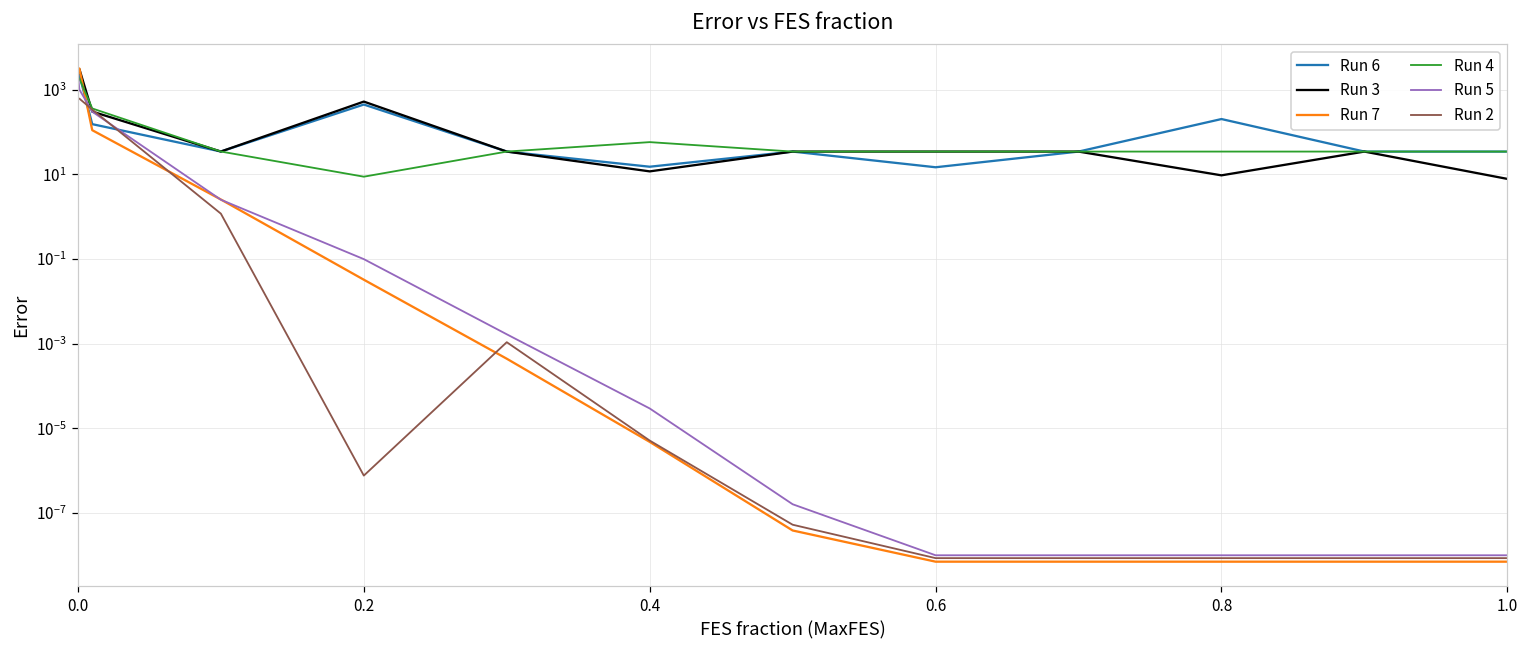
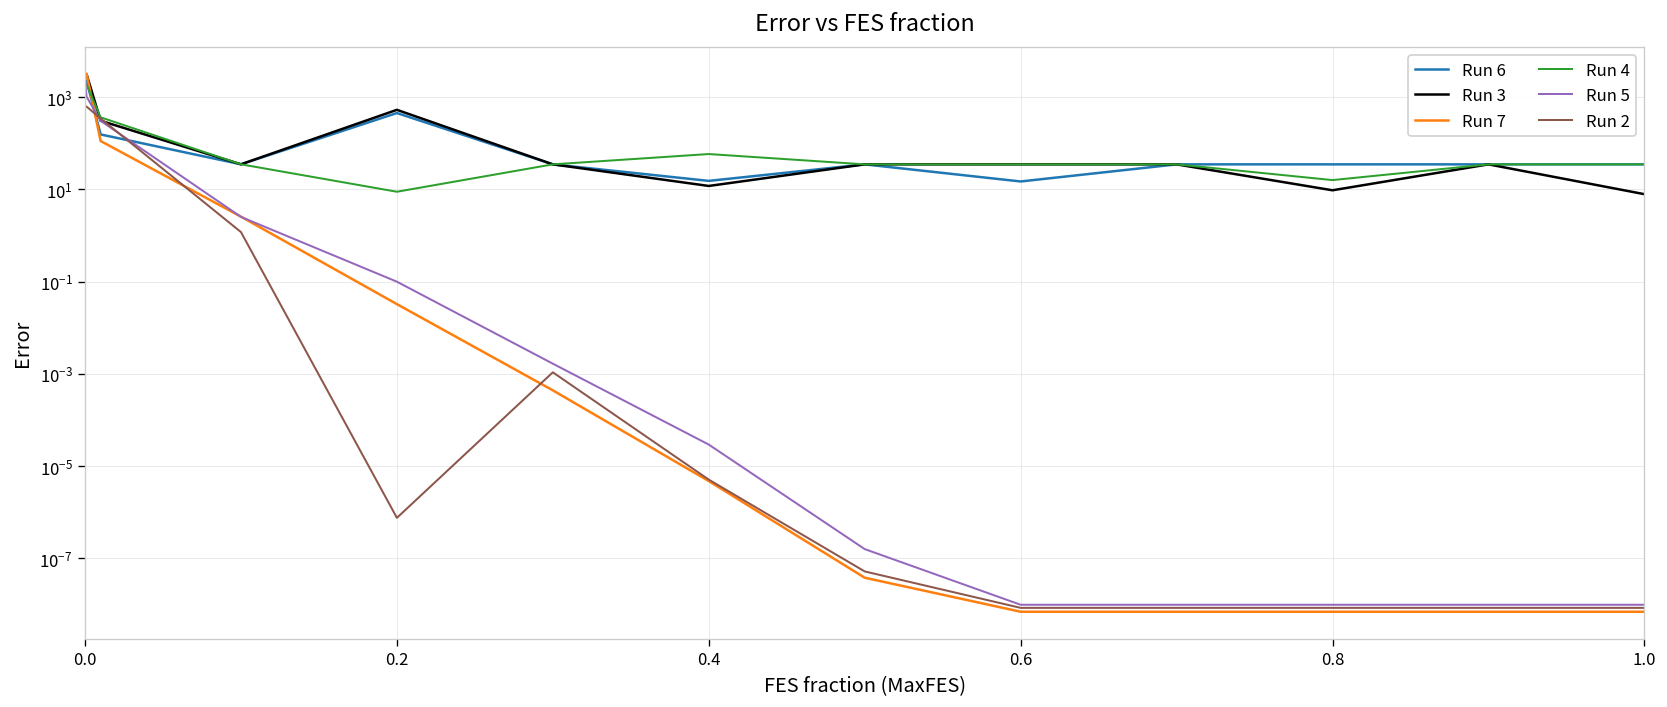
Run 6, 0.8: 200 -> 30
Run 4, 0.8: 30 -> 16
